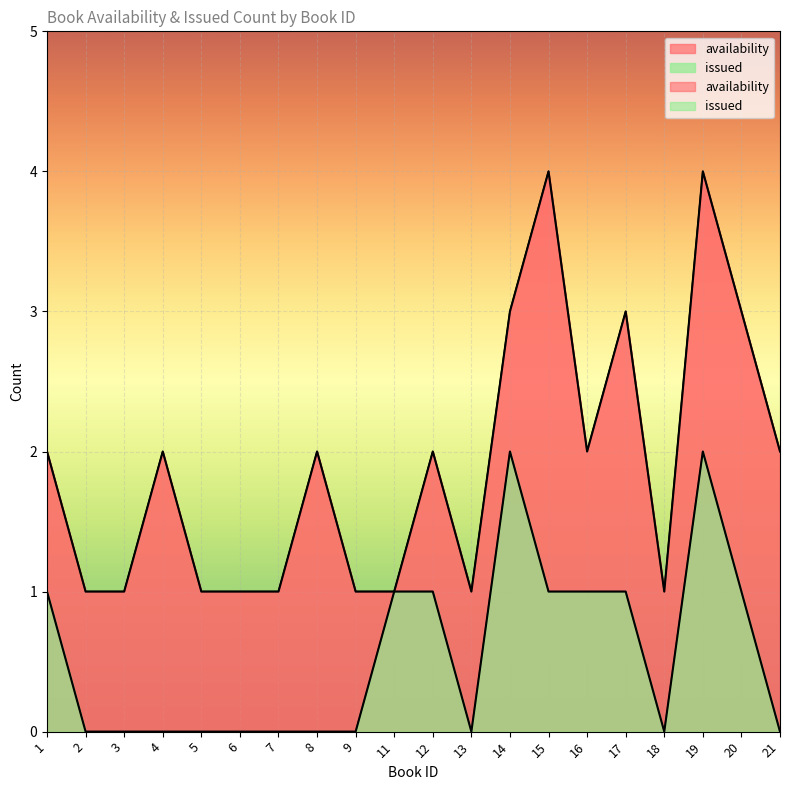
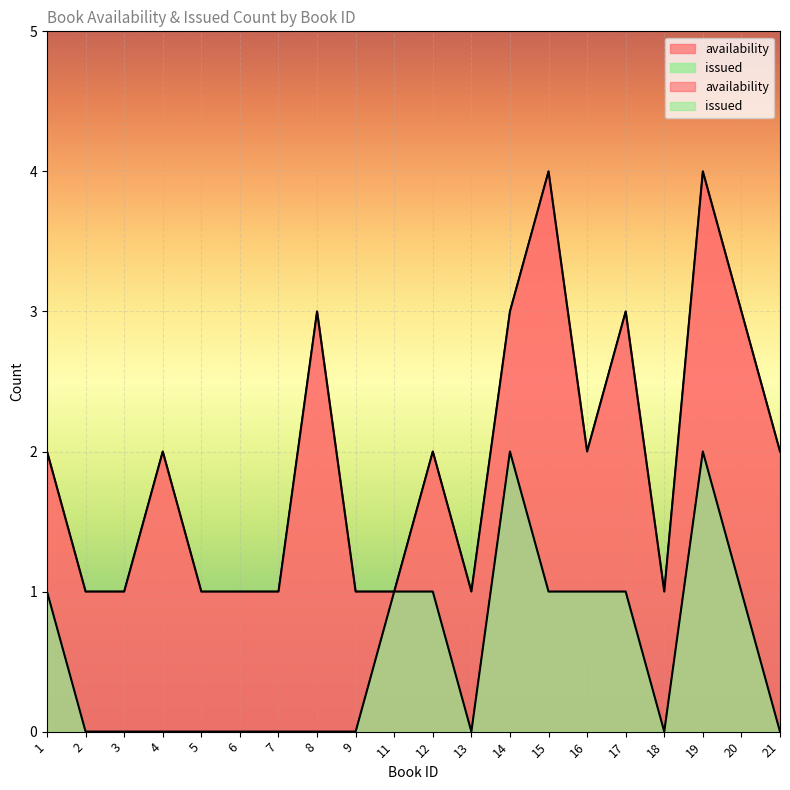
availability, 8: 2 -> 3
